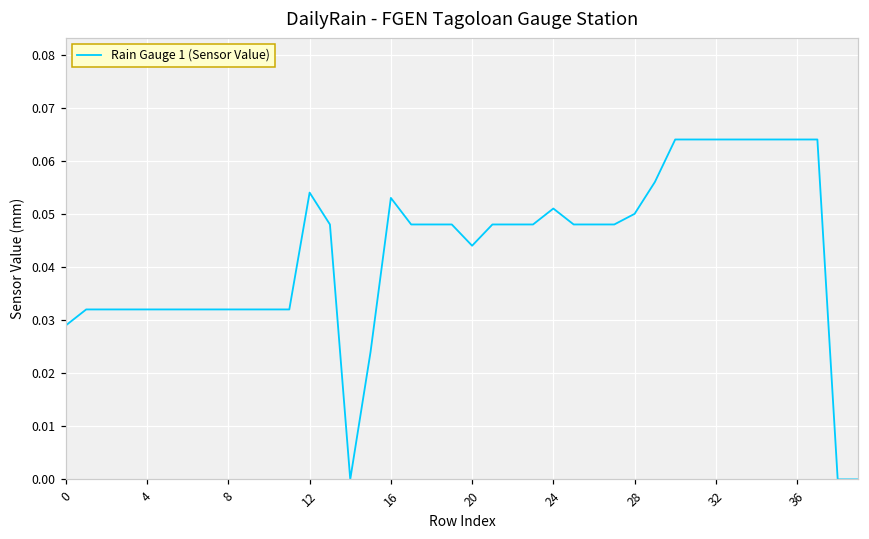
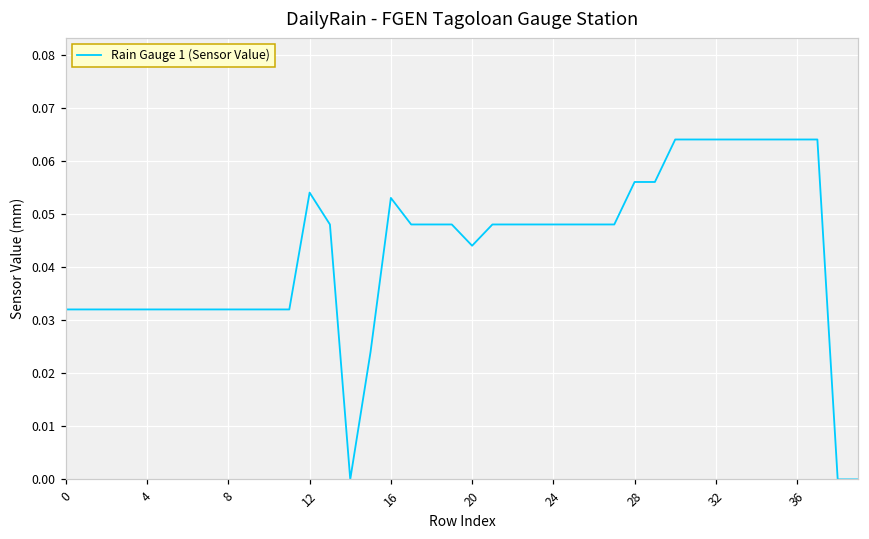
0: 0.029 -> 0.032
24: 0.051 -> 0.048
28: 0.050 -> 0.056
